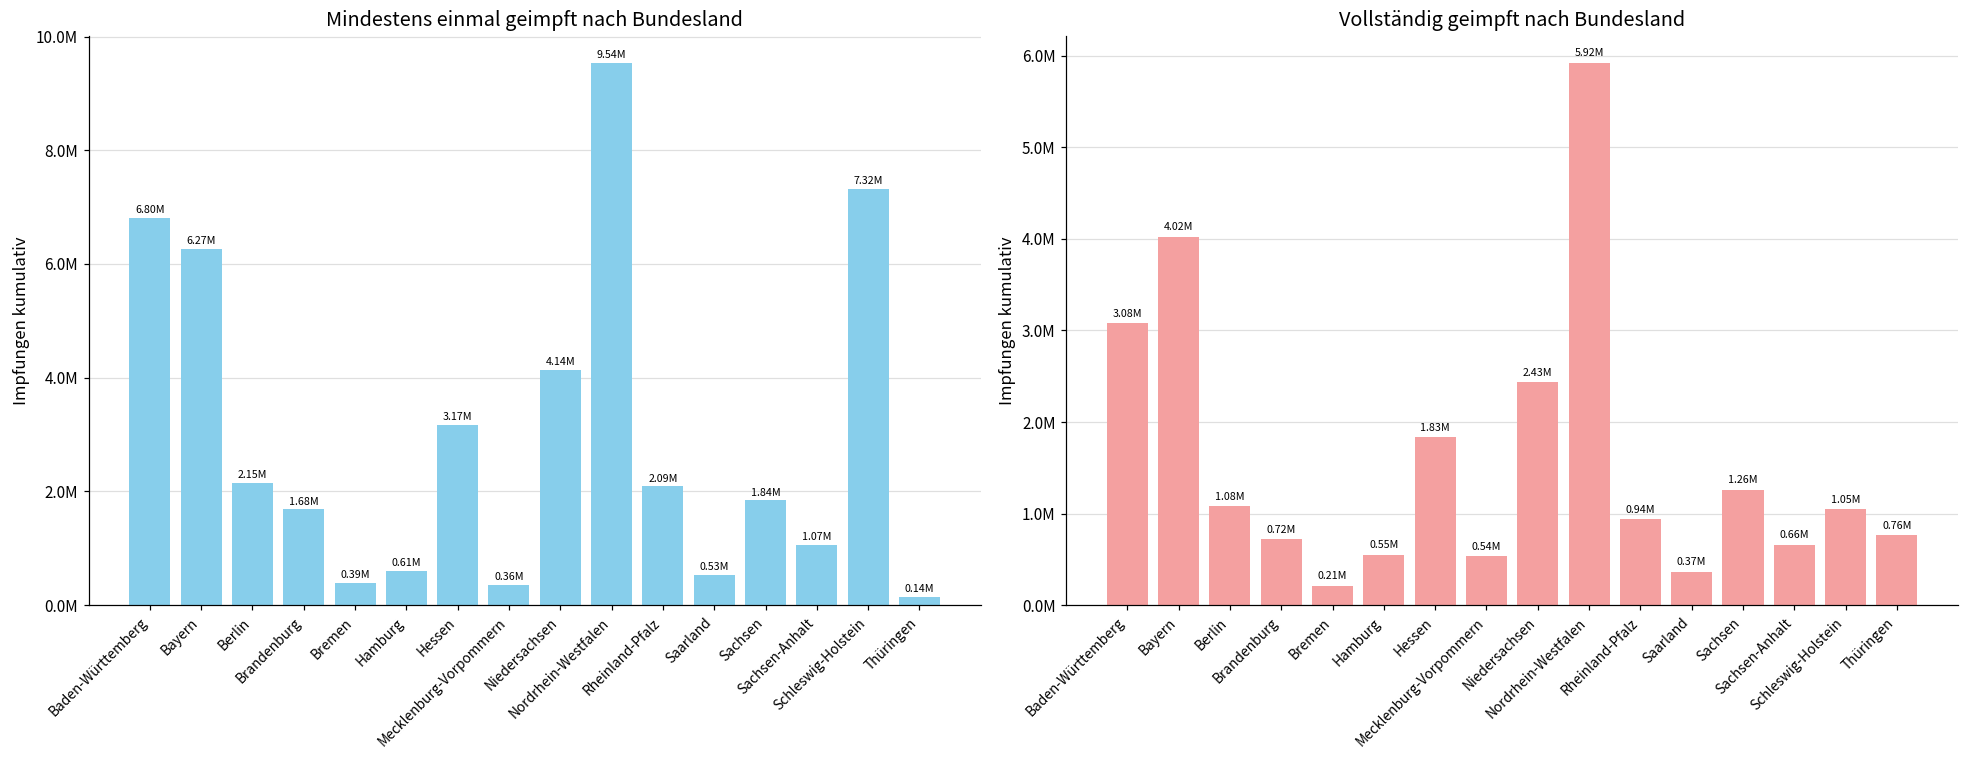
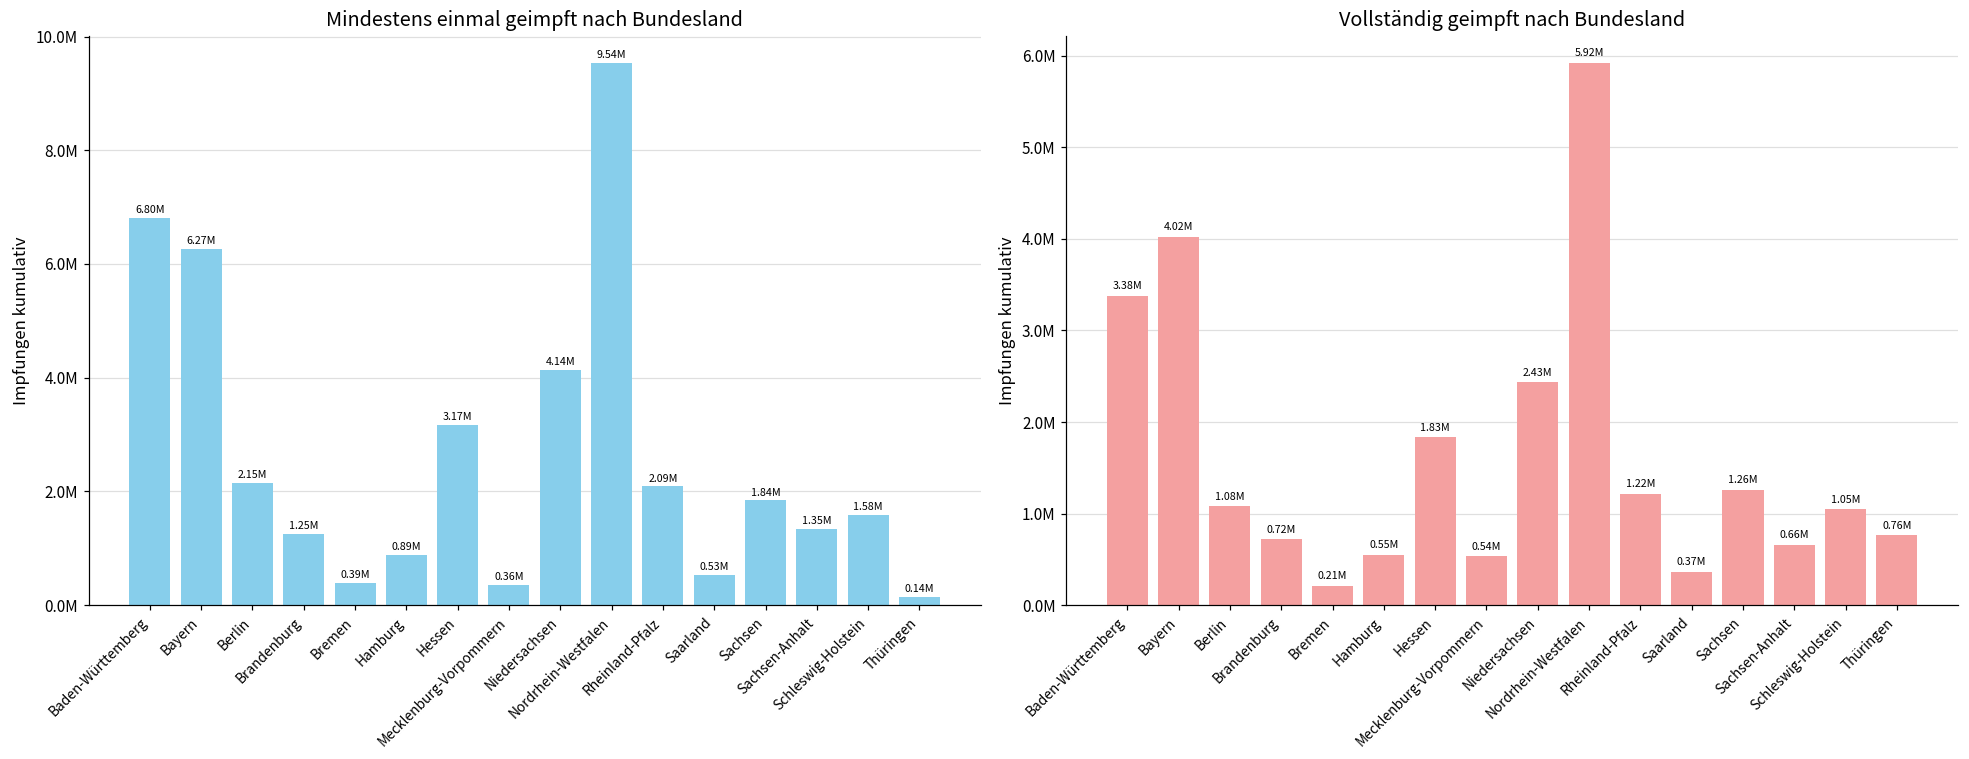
Mindestens einmal geimpft nach Bundesland, Brandenburg: 1.68M -> 1.25M
Mindestens einmal geimpft nach Bundesland, Hamburg: 0.61M -> 0.89M
Mindestens einmal geimpft nach Bundesland, Sachsen-Anhalt: 1.07M -> 1.35M
Mindestens einmal geimpft nach Bundesland, Schleswig-Holstein: 7.32M -> 1.58M
Vollständig geimpft nach Bundesland, Baden-Württemberg: 3.08M -> 3.38M
Vollständig geimpft nach Bundesland, Rheinland-Pfalz: 0.94M -> 1.22M
